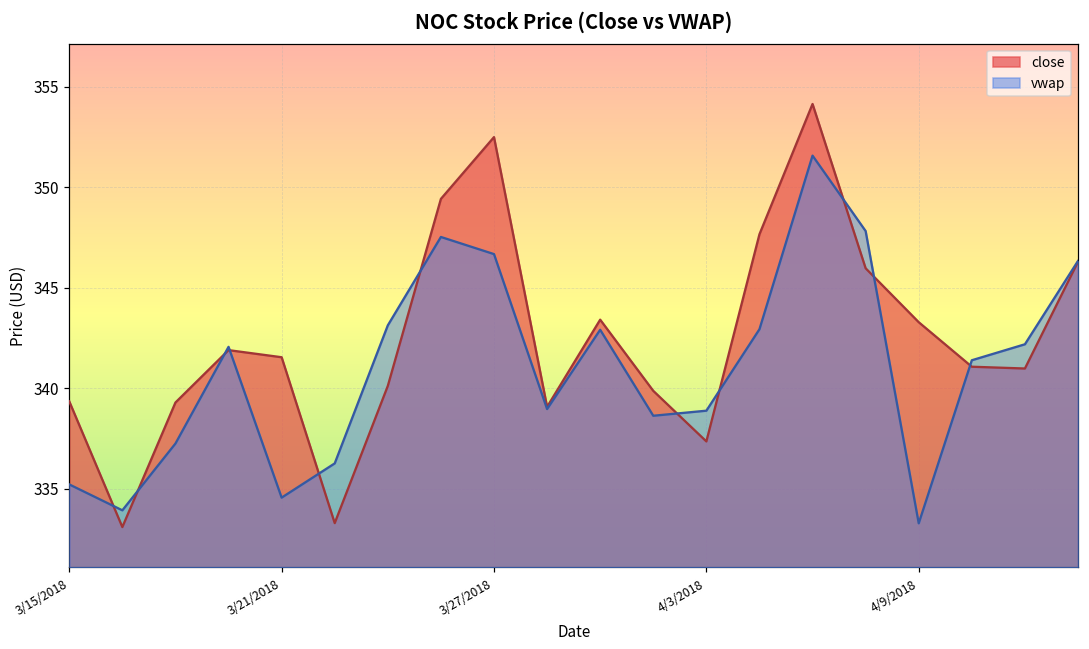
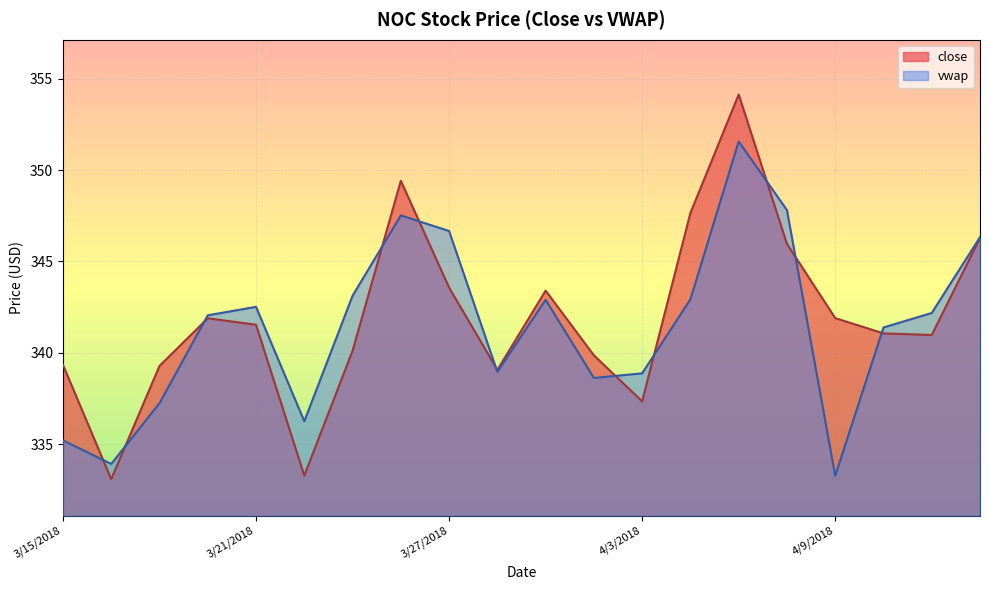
vwap, 3/21/2018: 334.5 -> 342.5
close, 3/27/2018: 352.5 -> 343.6
close, 4/9/2018: 343.3 -> 341.9
